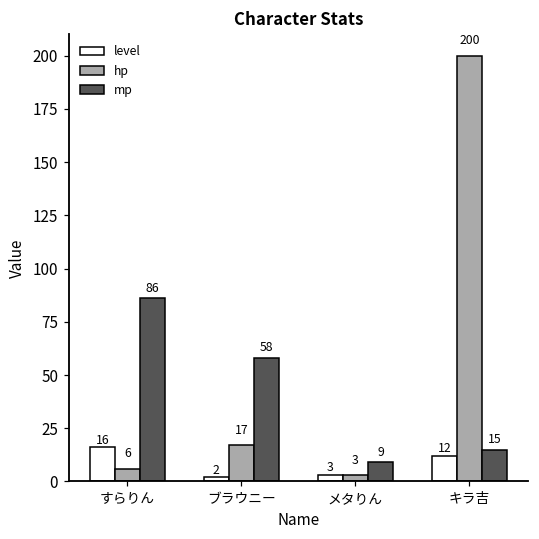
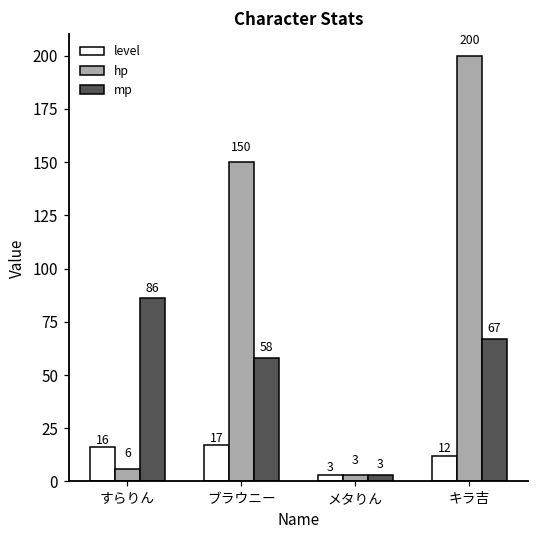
level, ブラウニー: 2 -> 17
hp, ブラウニー: 17 -> 150
mp, メタりん: 9 -> 3
mp, キラ吉: 15 -> 67
